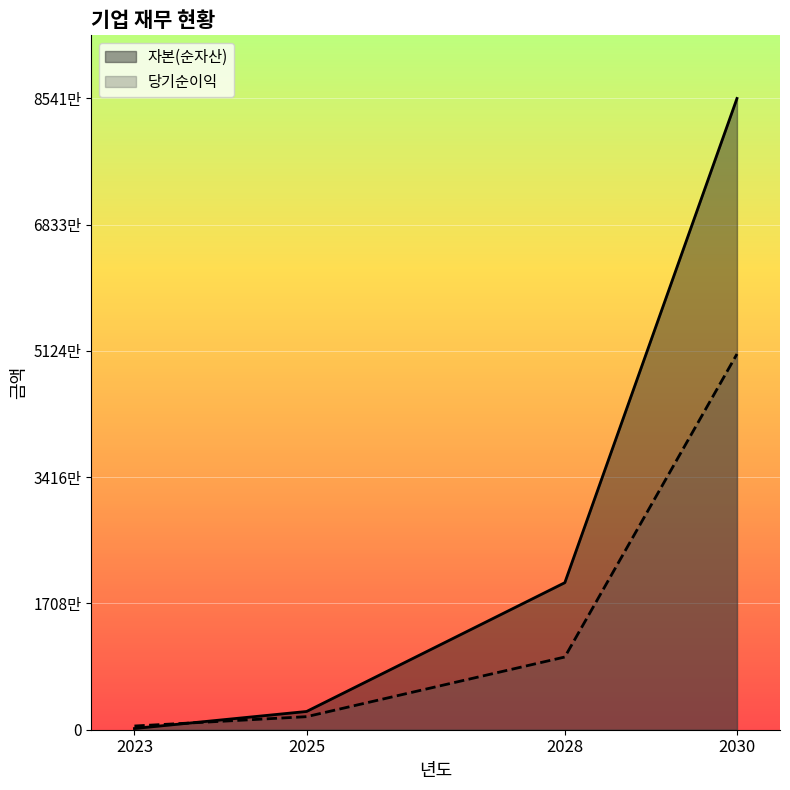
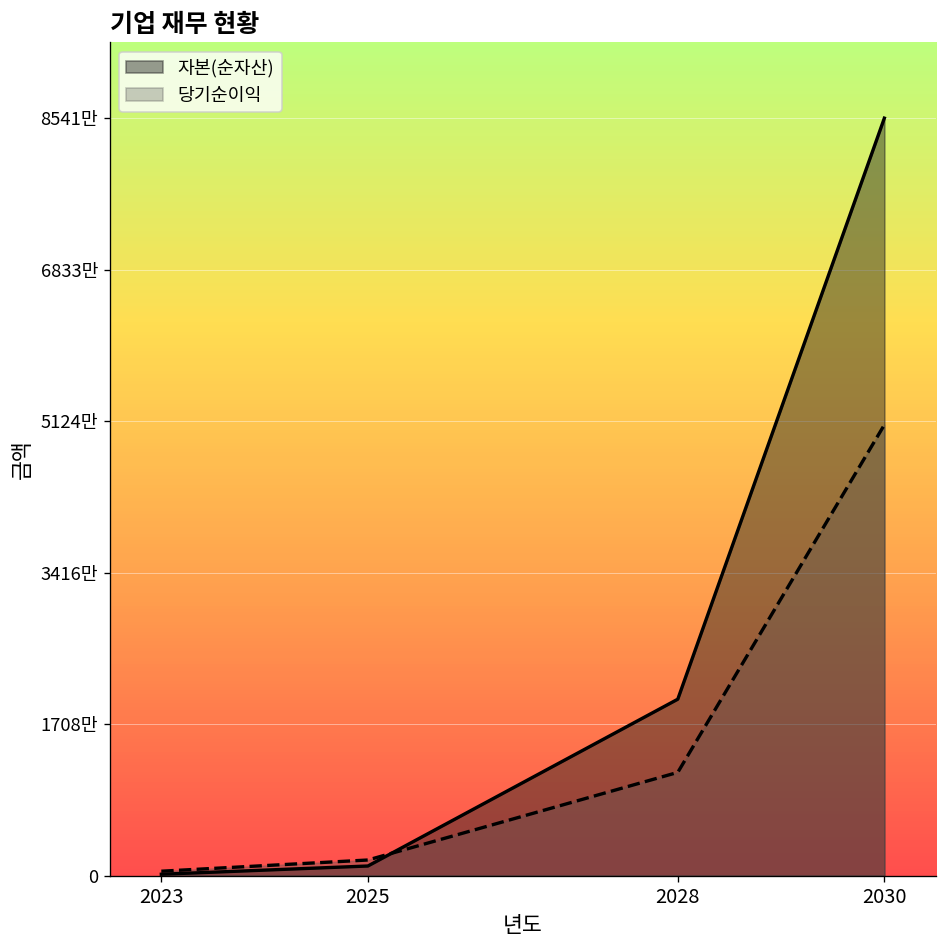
자본(순자산), 2025: 200만 -> 100만
당기순이익, 2028: 1000만 -> 1200만
